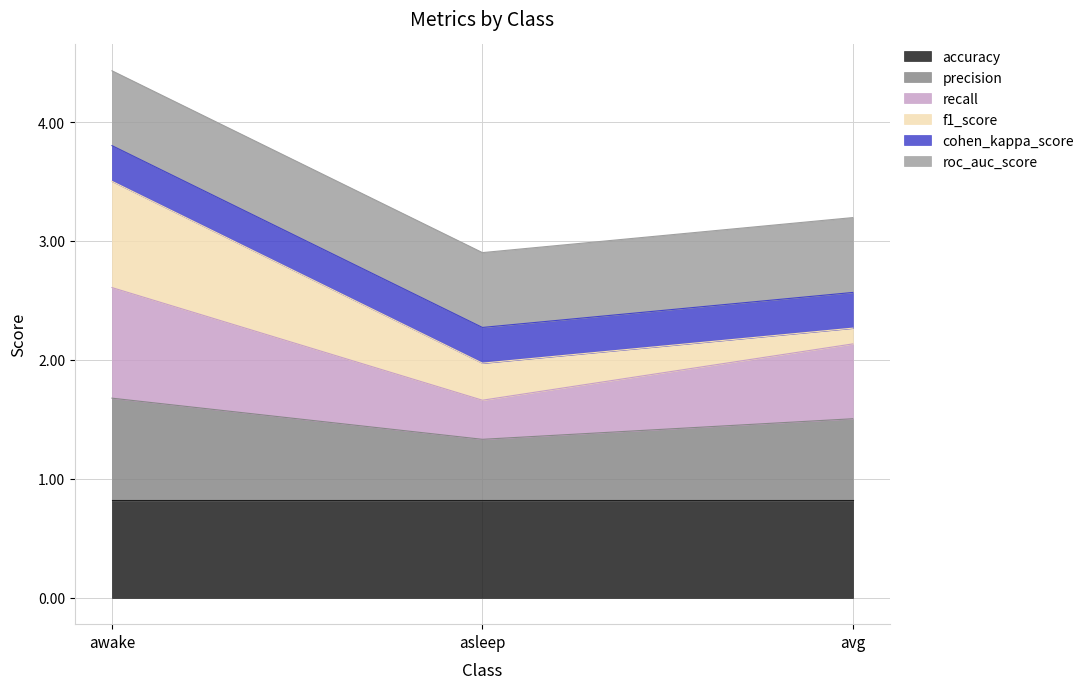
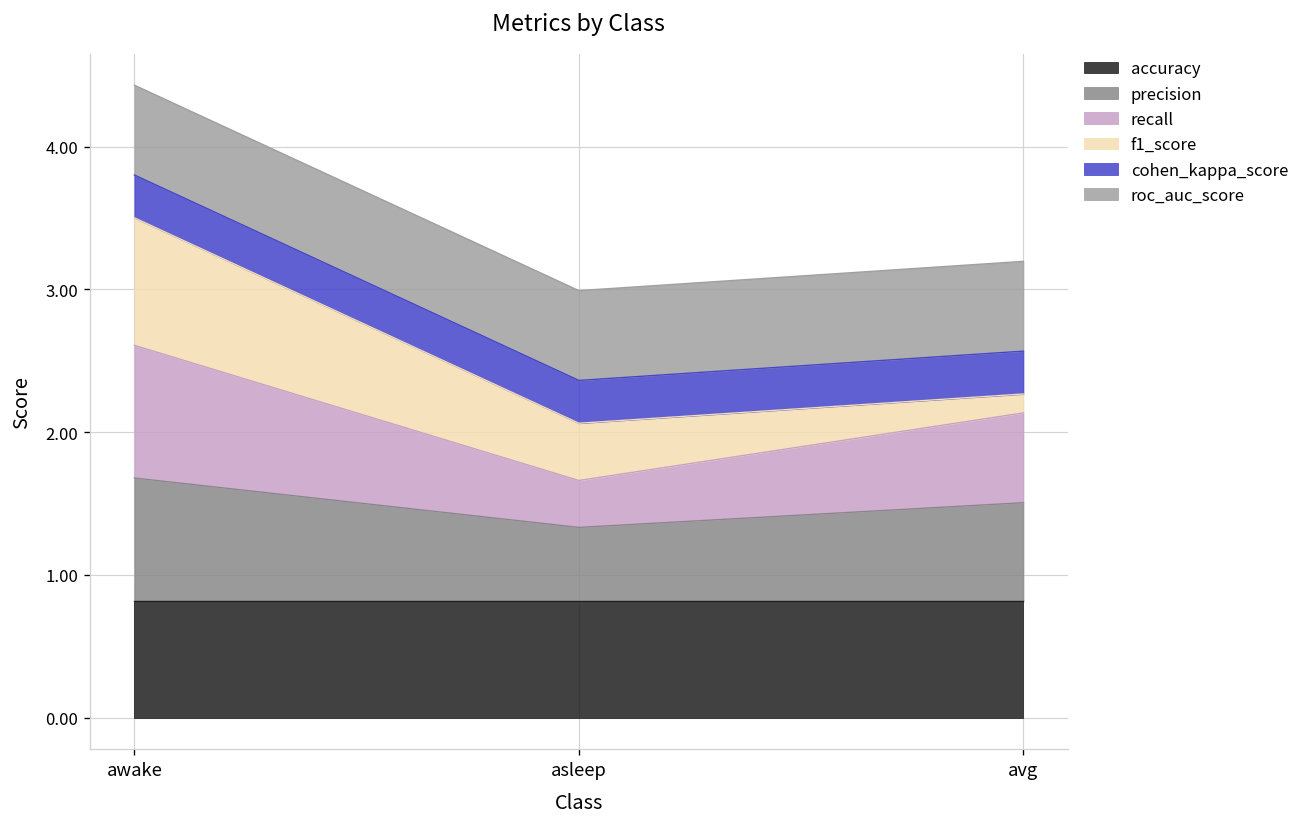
f1_score, asleep: 0.31 -> 0.40
